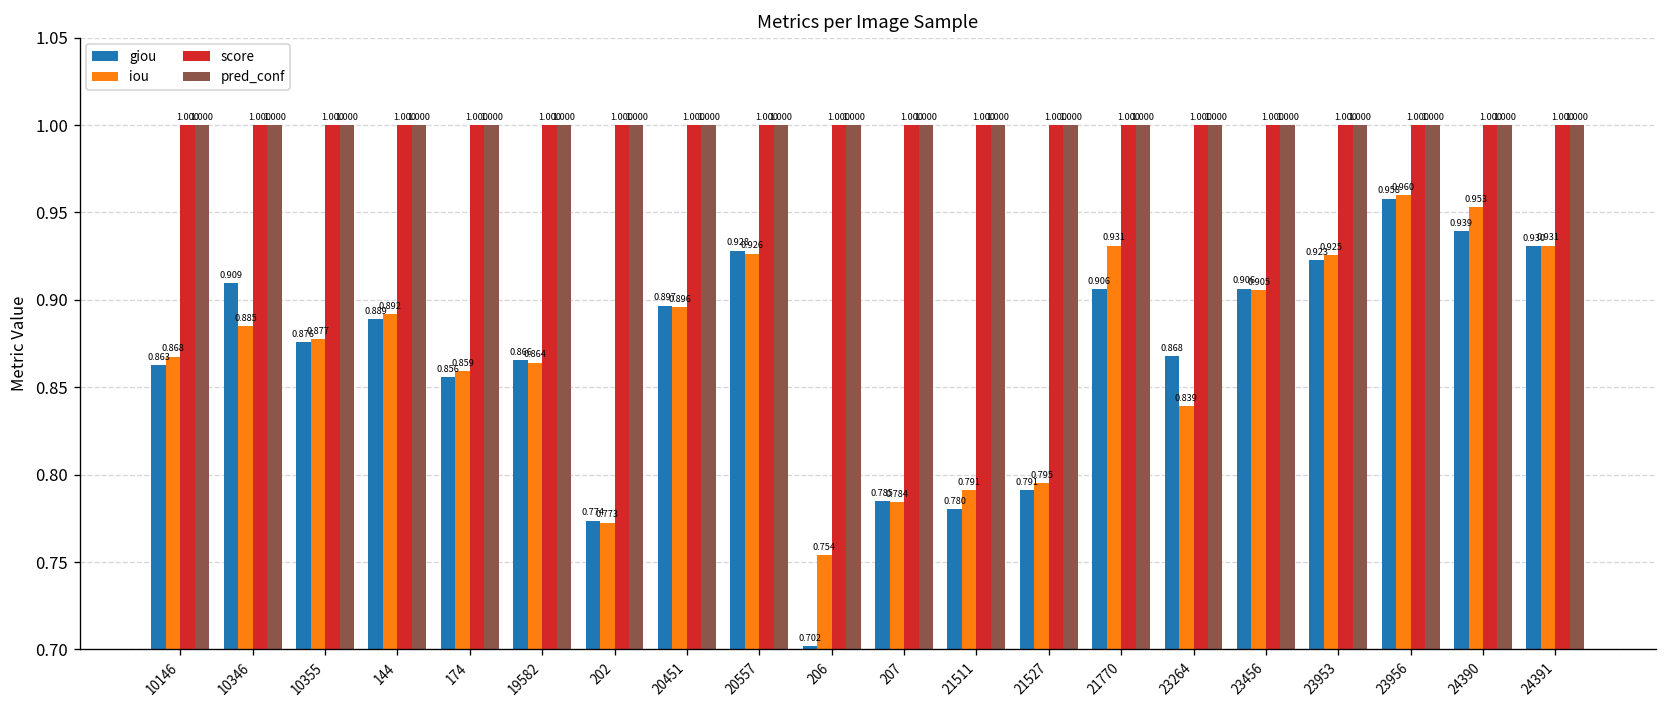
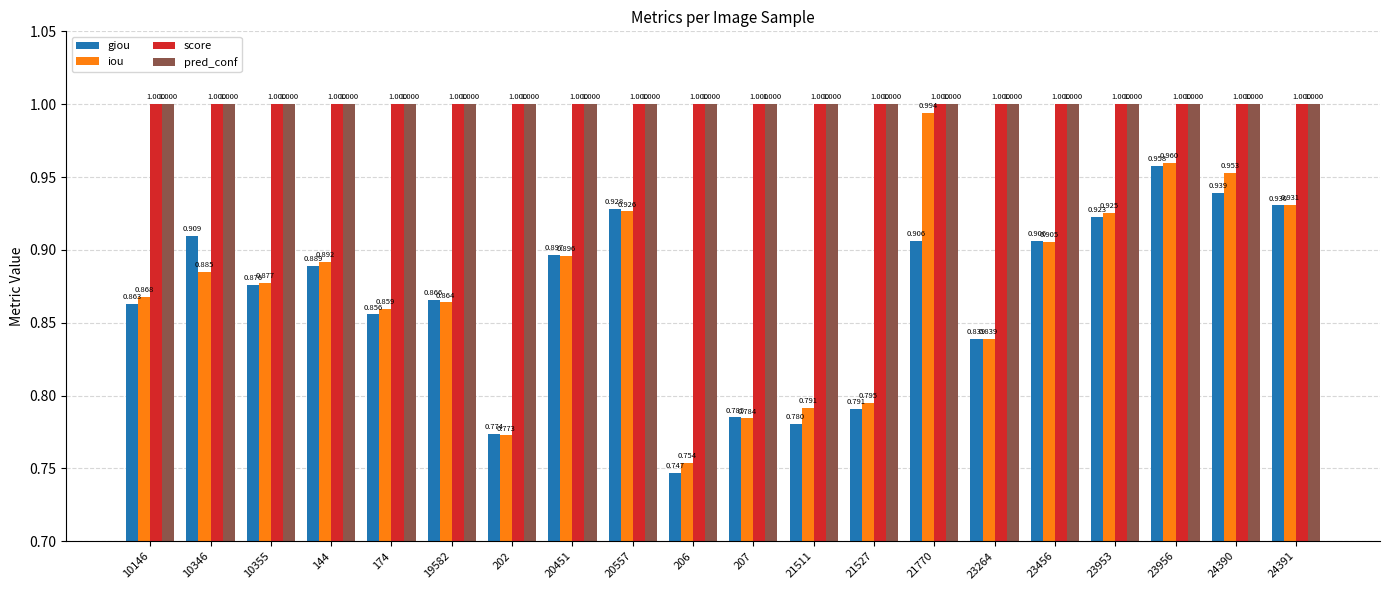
giou, 206: 0.702 -> 0.747
iou, 21770: 0.931 -> 0.994
giou, 23264: 0.868 -> 0.839
